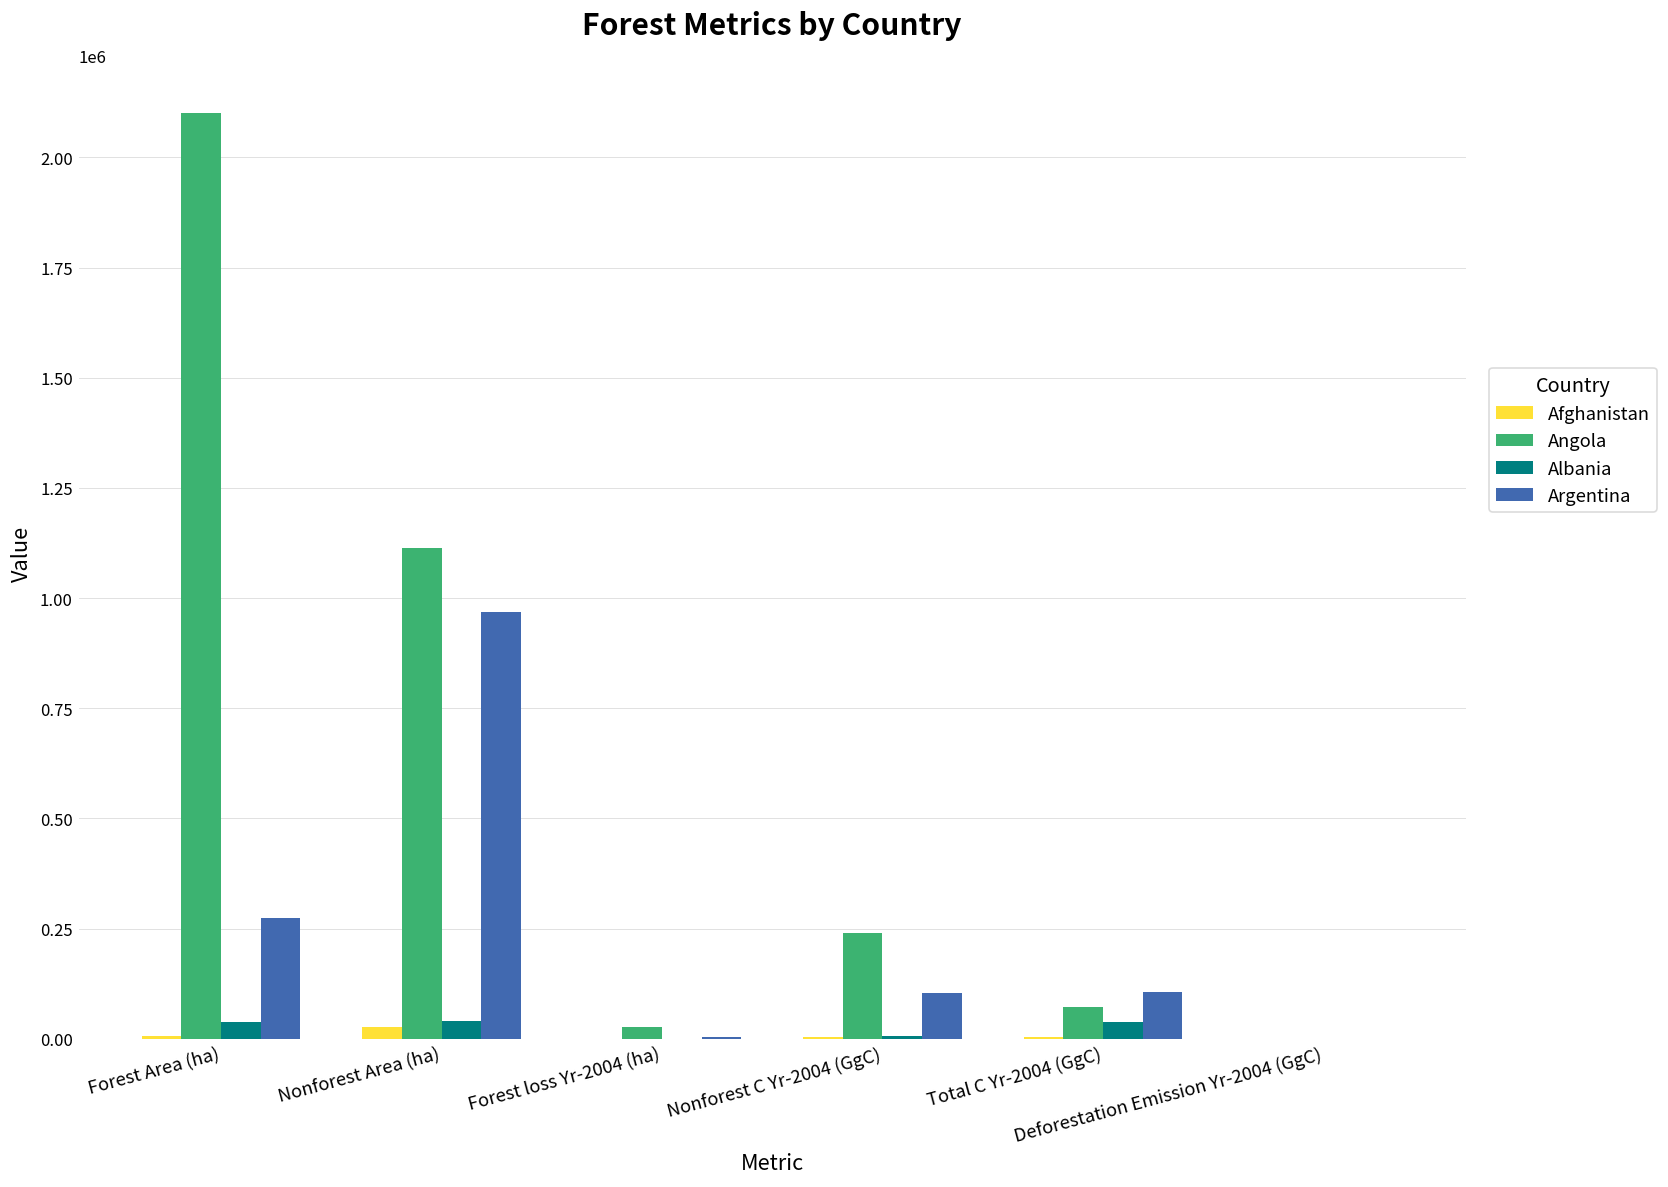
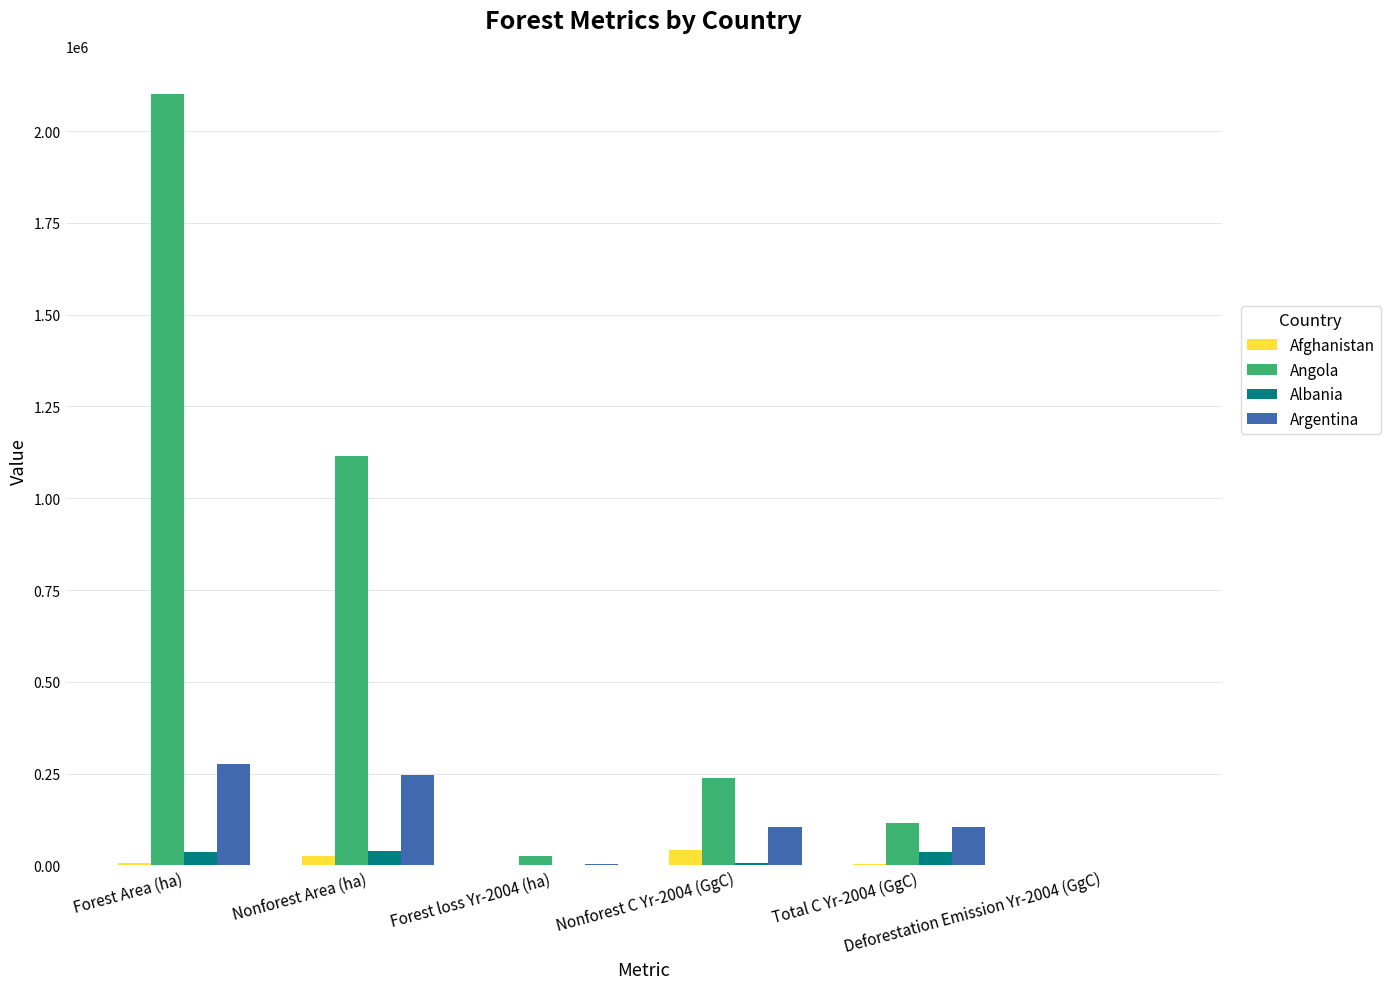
Argentina, Nonforest Area (ha): 970000 -> 250000
Afghanistan, Nonforest C Yr-2004 (GgC): 0 -> 40000
Angola, Total C Yr-2004 (GgC): 70000 -> 110000
